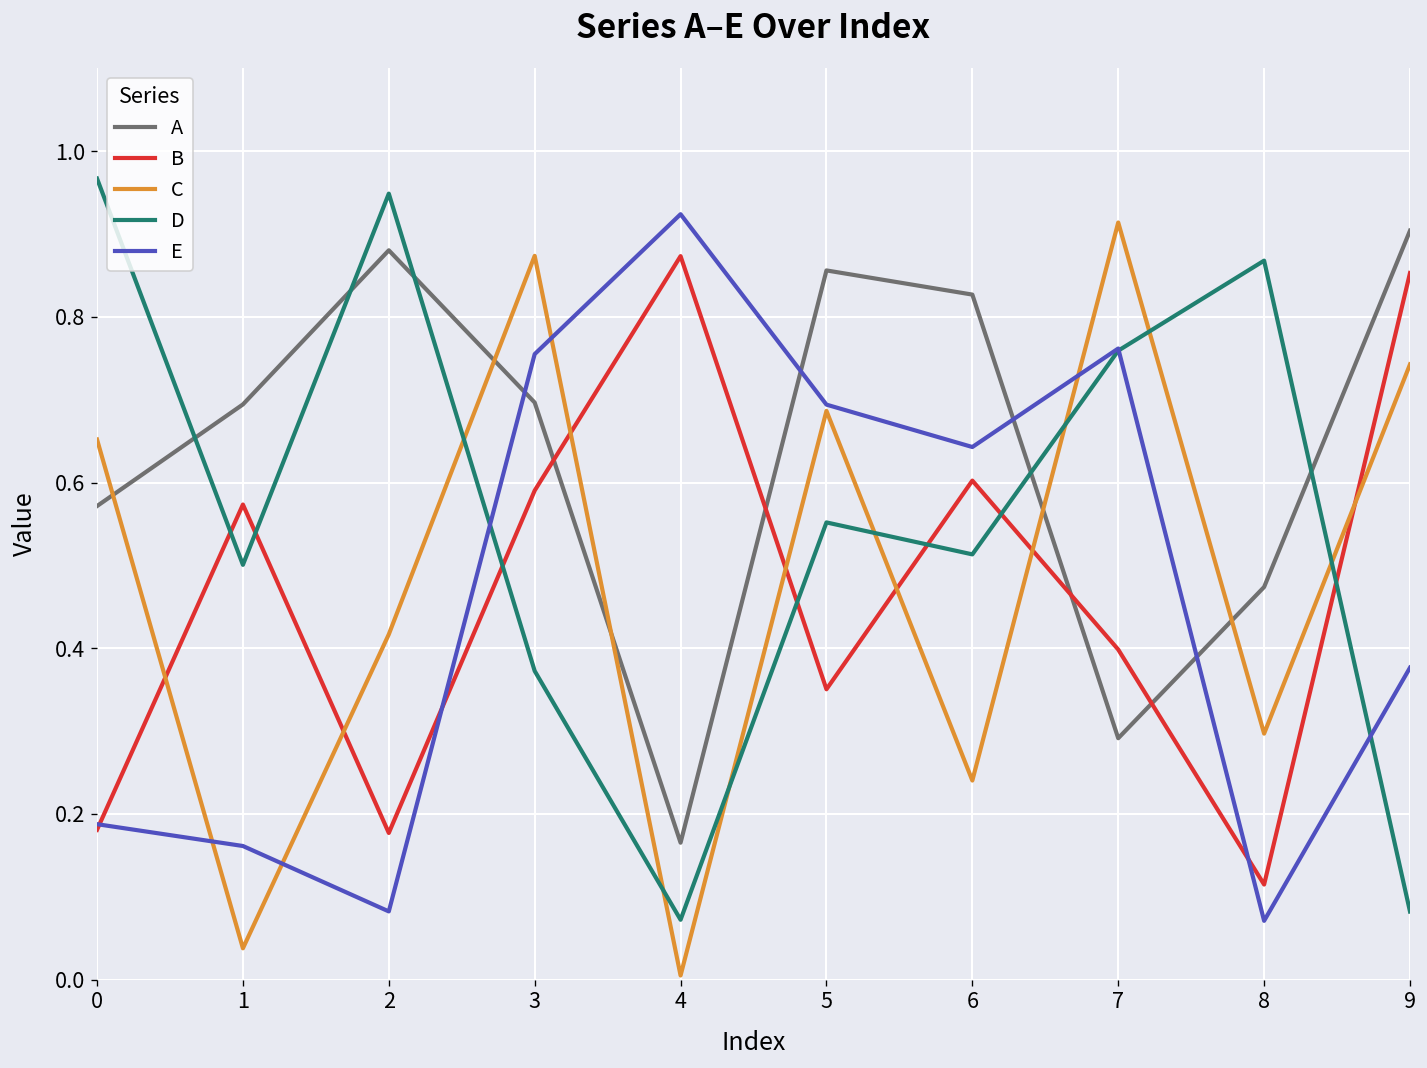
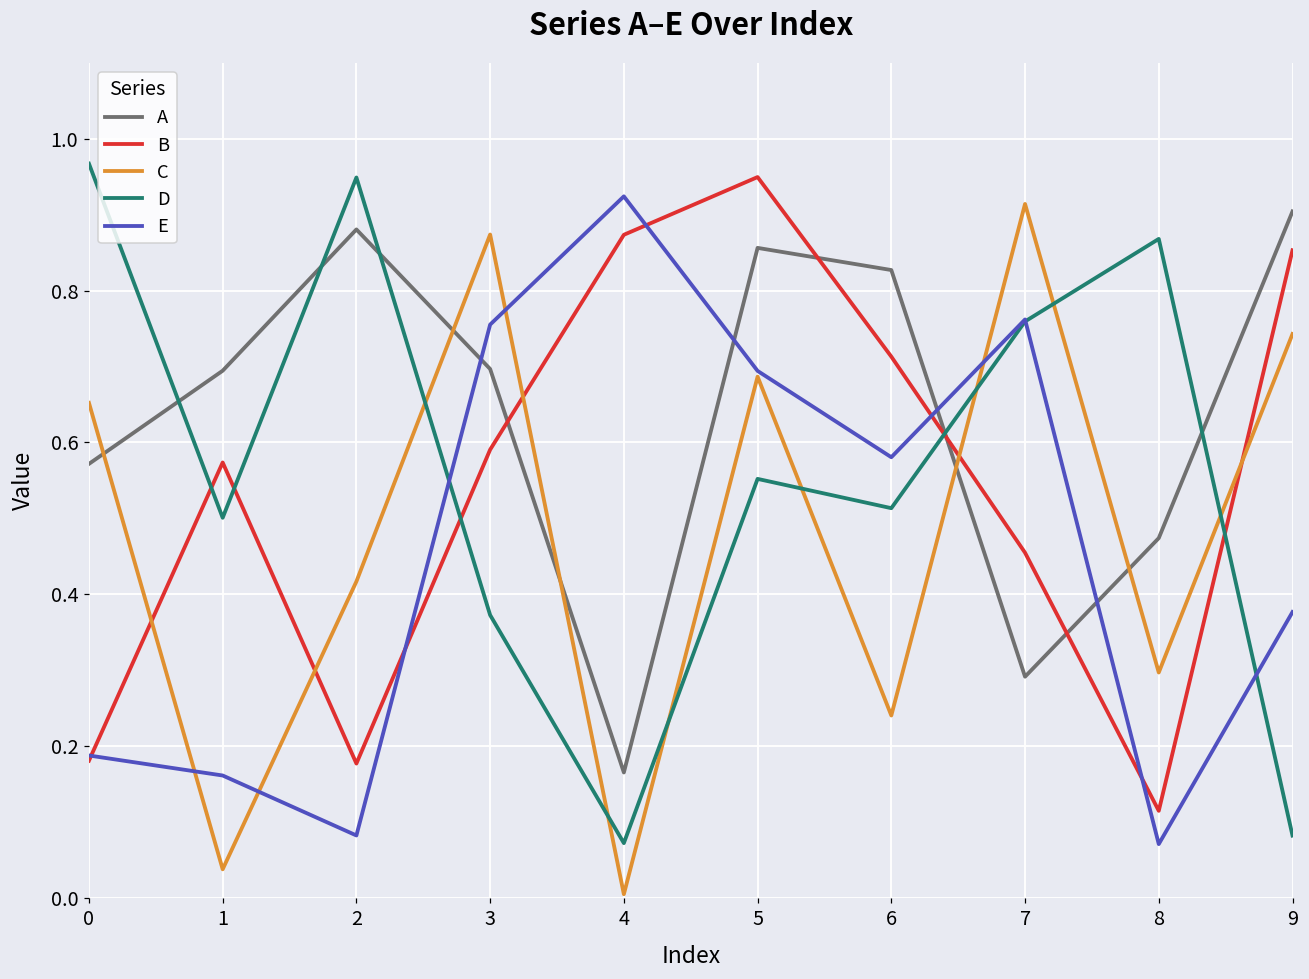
B, 5: 0.35 -> 0.95
B, 6: 0.60 -> 0.71
E, 6: 0.64 -> 0.58
B, 7: 0.40 -> 0.45
